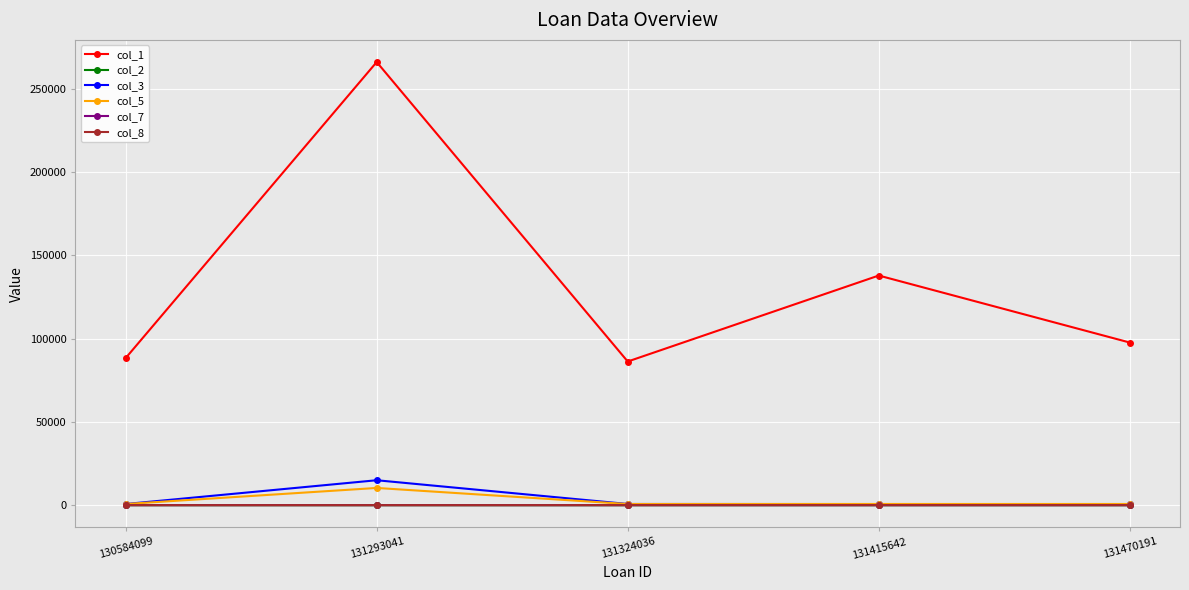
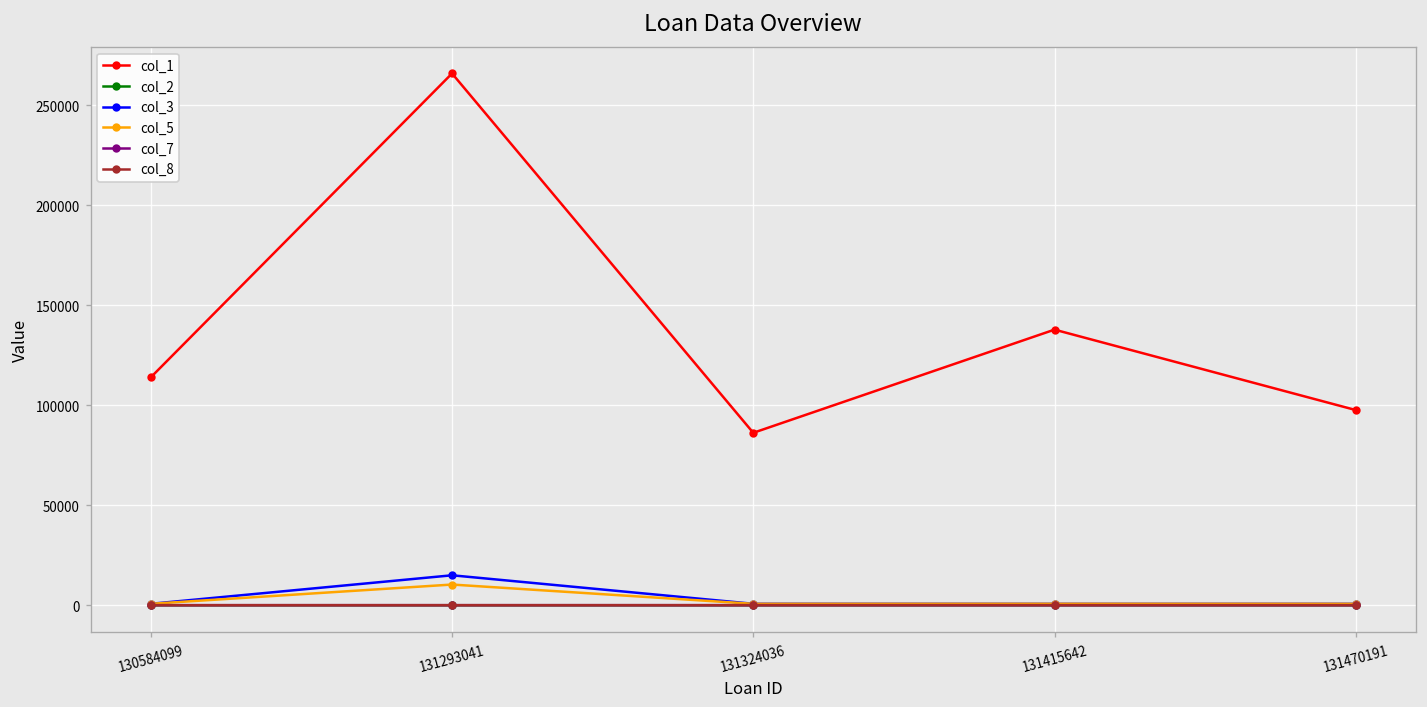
col_1, 130584099: 88000 -> 114000
